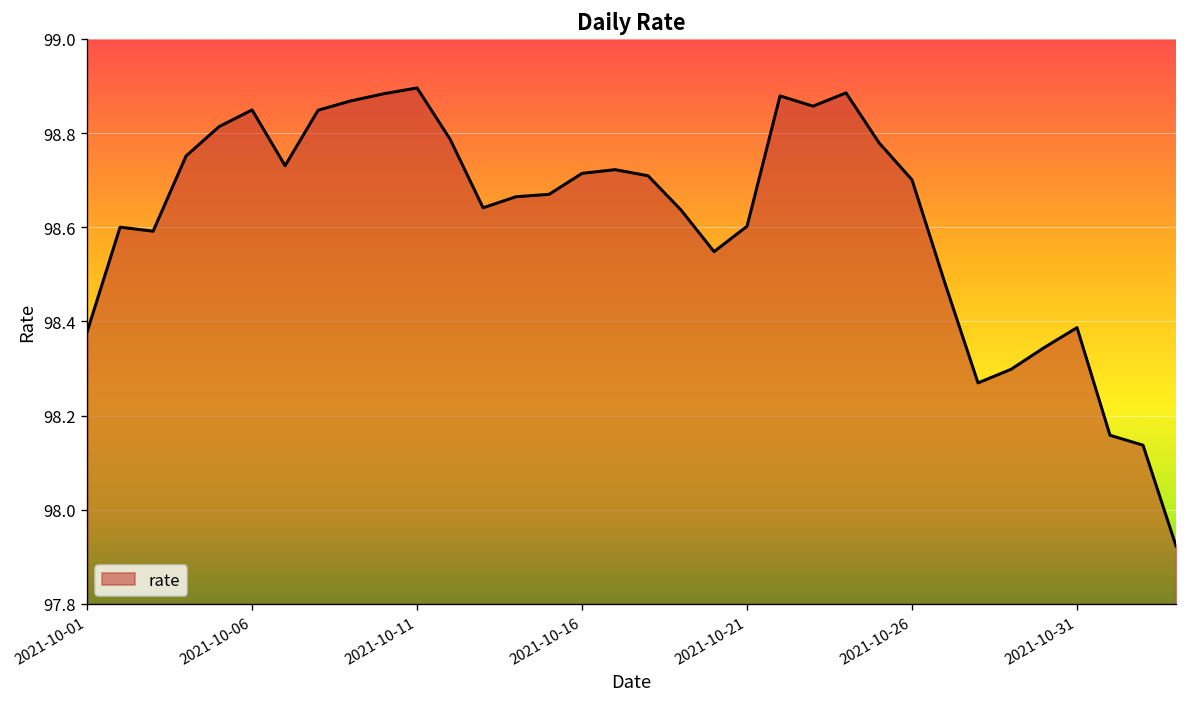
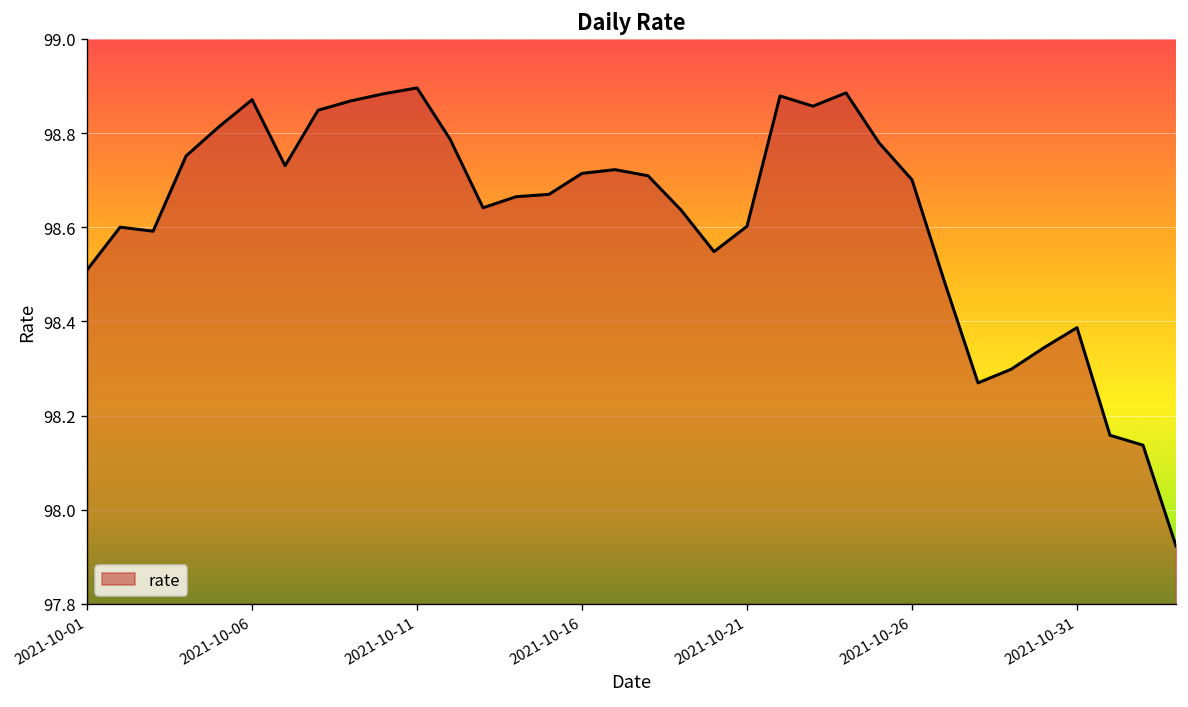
2021-10-01: 98.38 -> 98.51
2021-10-06: 98.85 -> 98.87
